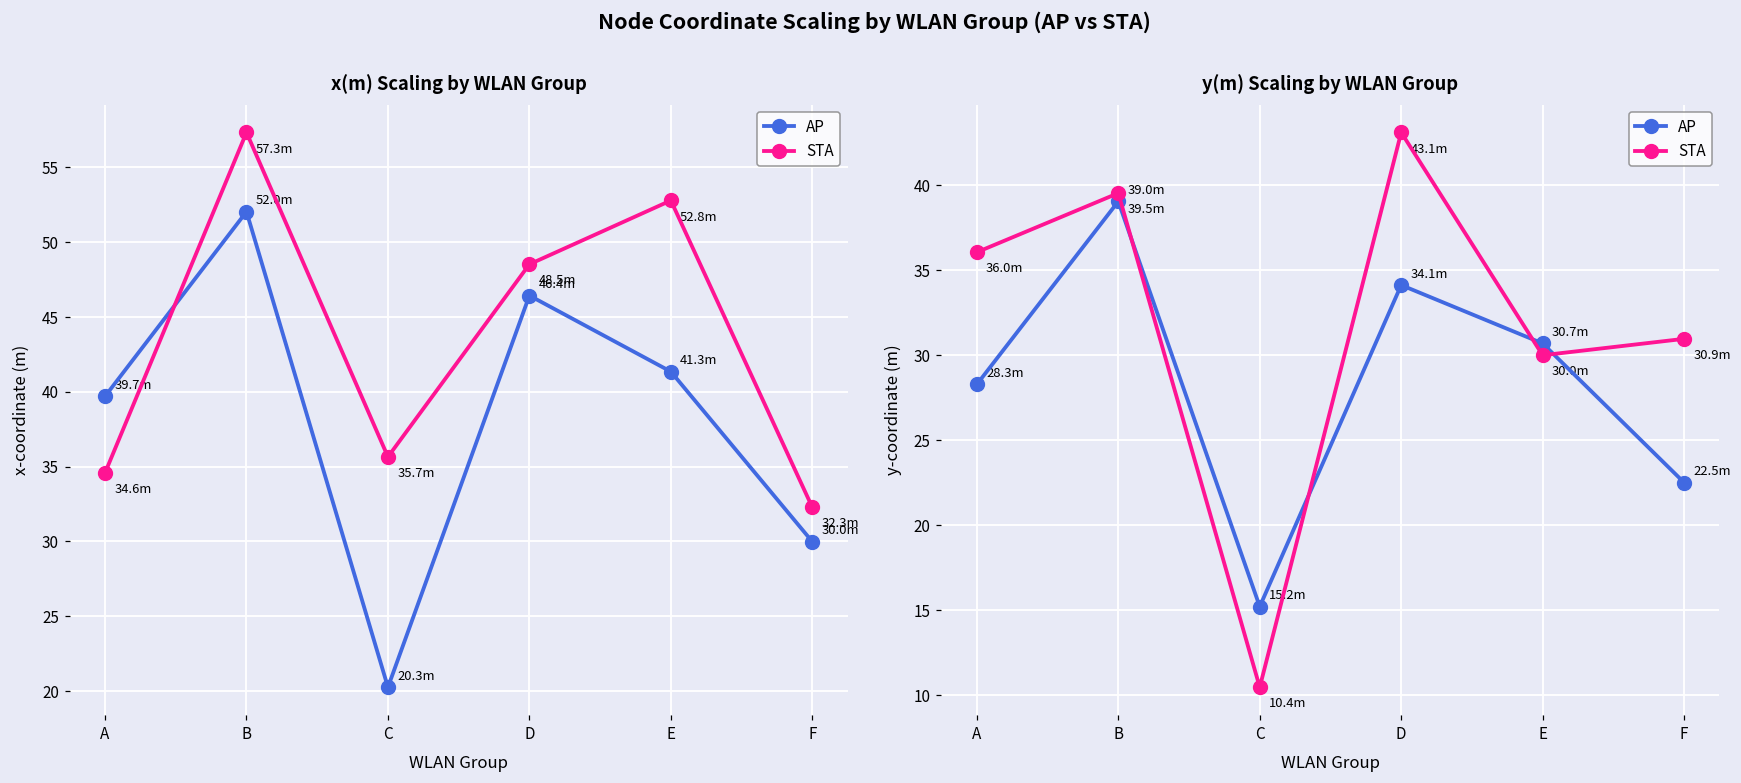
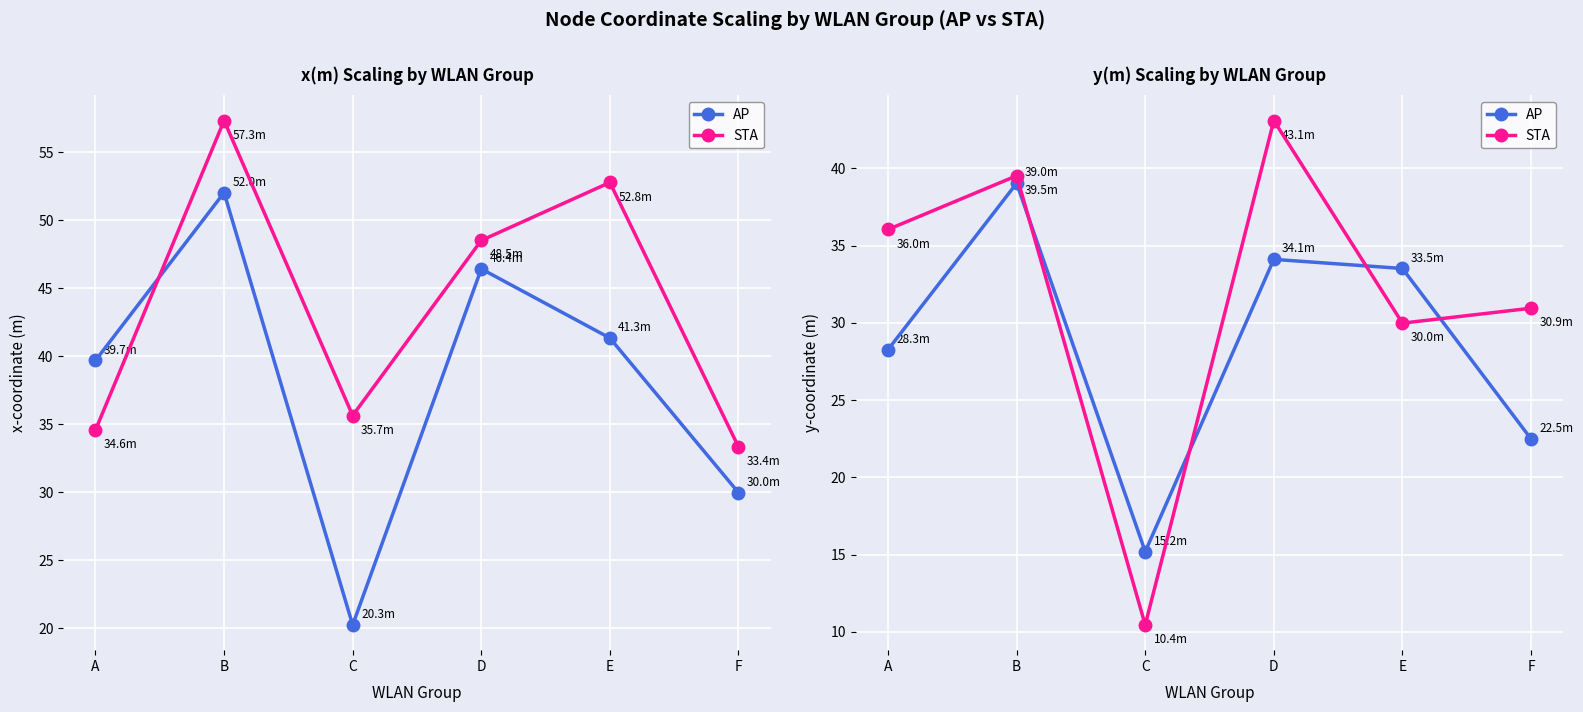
x(m) Scaling by WLAN Group, STA, F: 32.3m -> 33.4m
y(m) Scaling by WLAN Group, AP, E: 30.7m -> 33.5m
